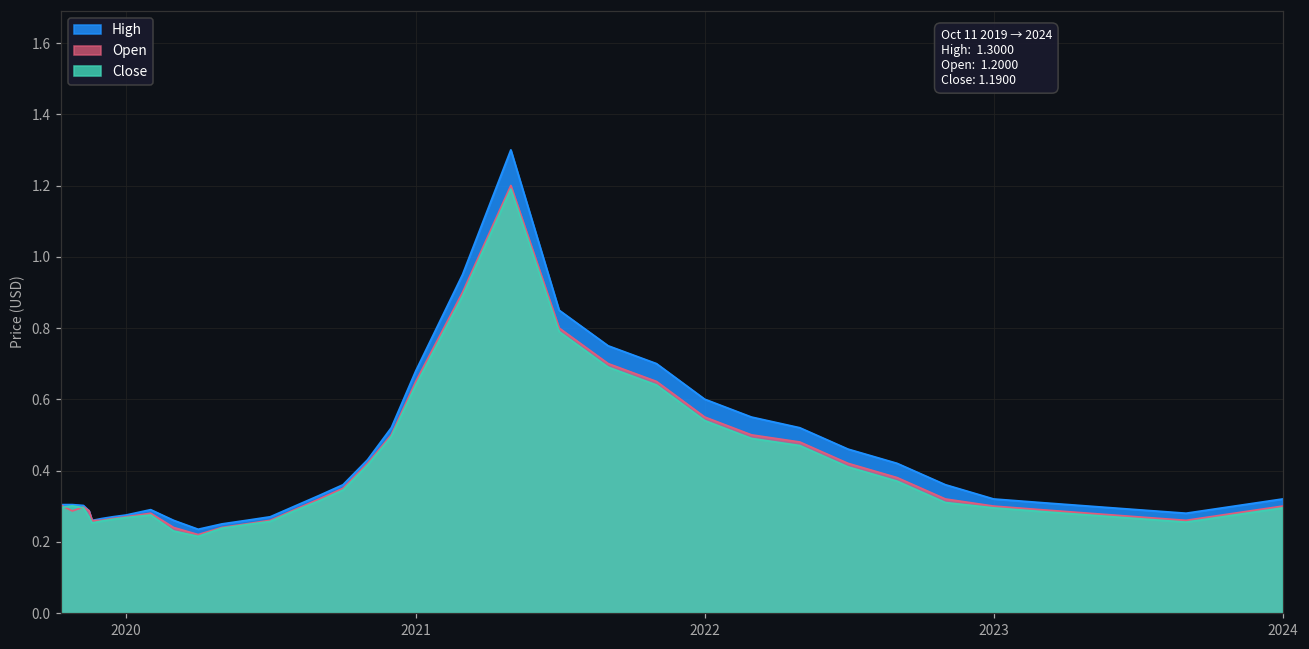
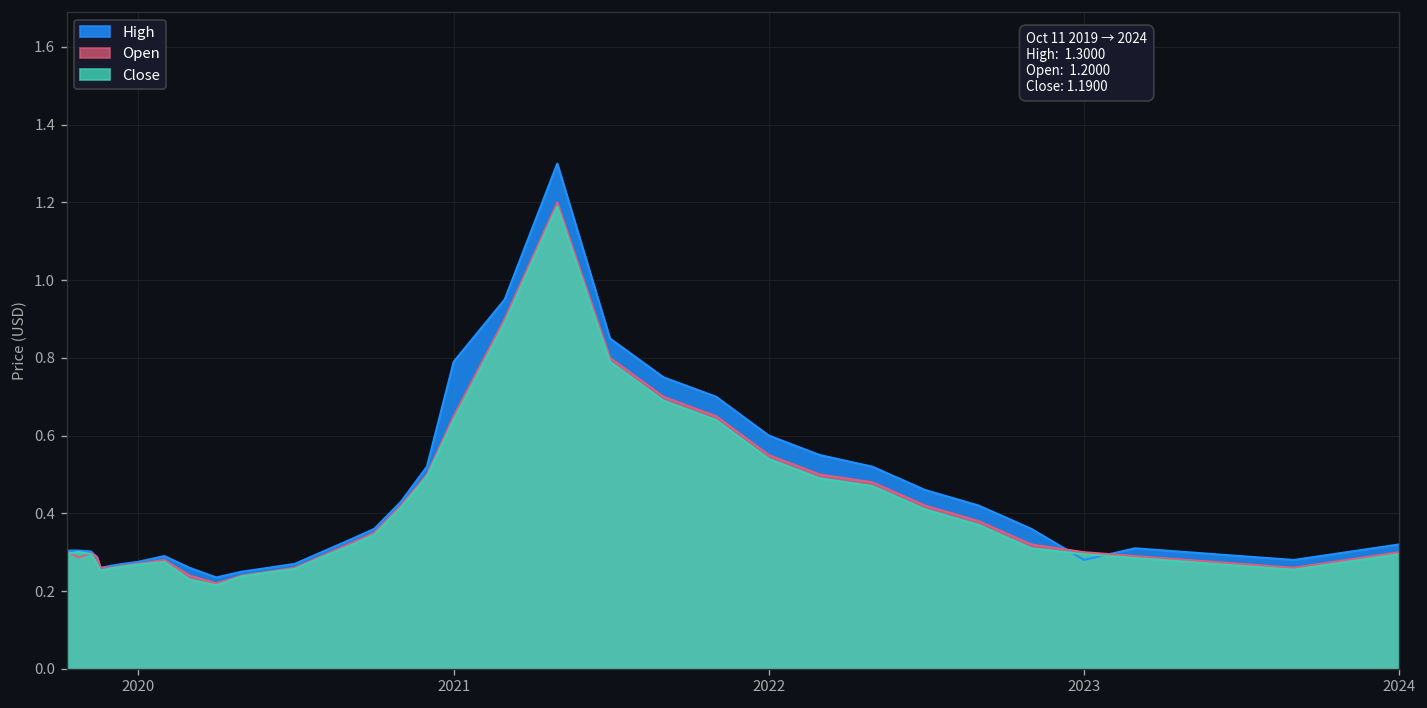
High, 2021: 0.68 -> 0.79
High, 2023: 0.32 -> 0.28
